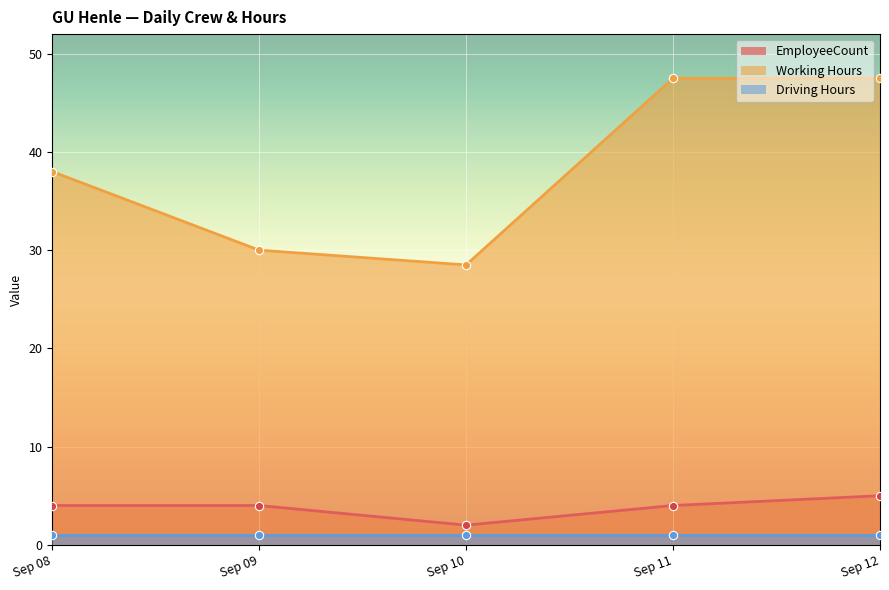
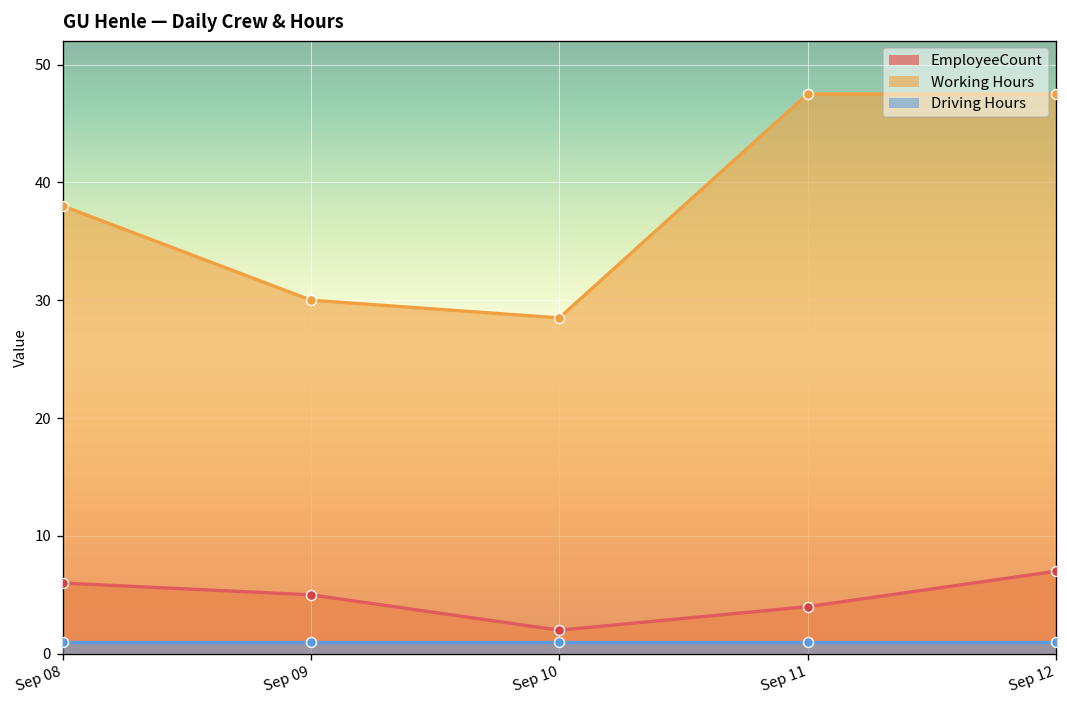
EmployeeCount, Sep 08: 4 -> 6
EmployeeCount, Sep 09: 4 -> 5
EmployeeCount, Sep 12: 5 -> 7
